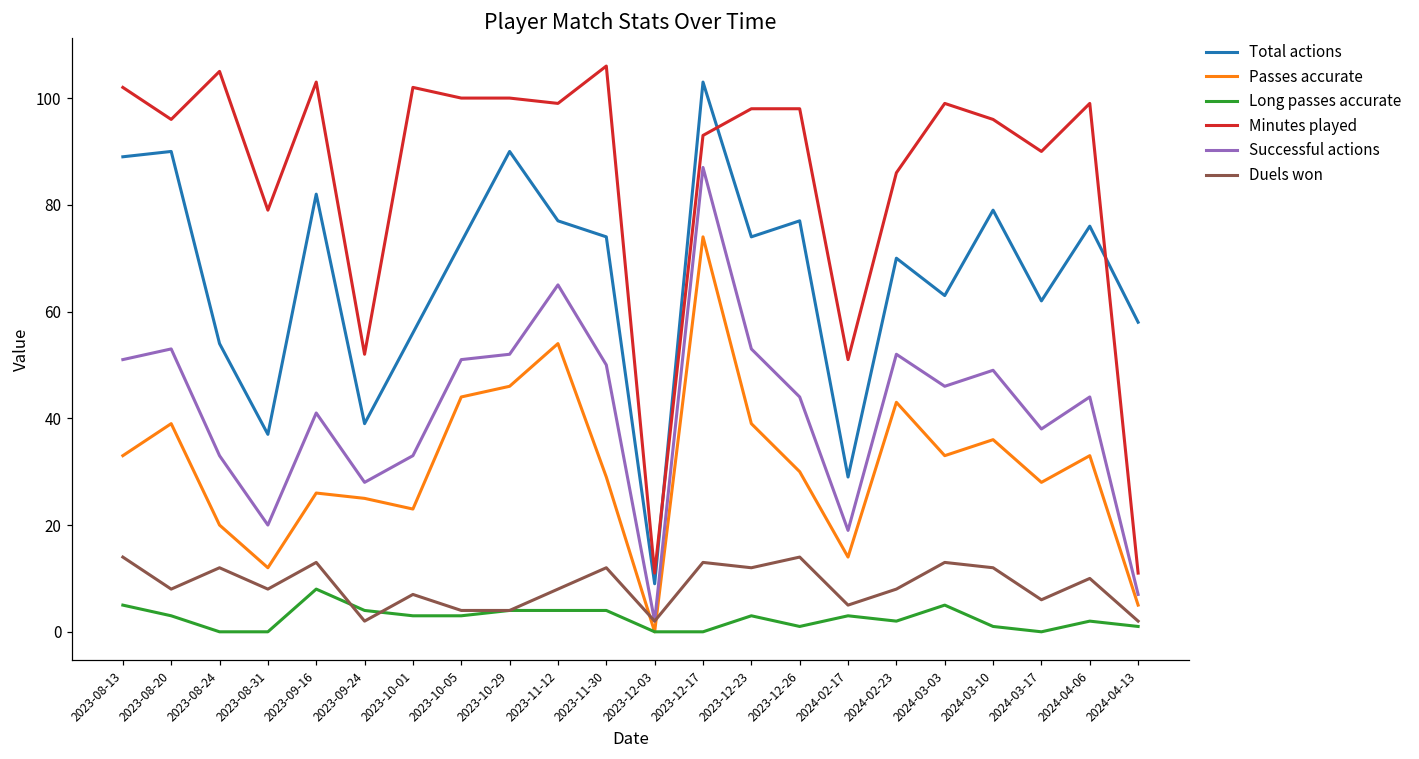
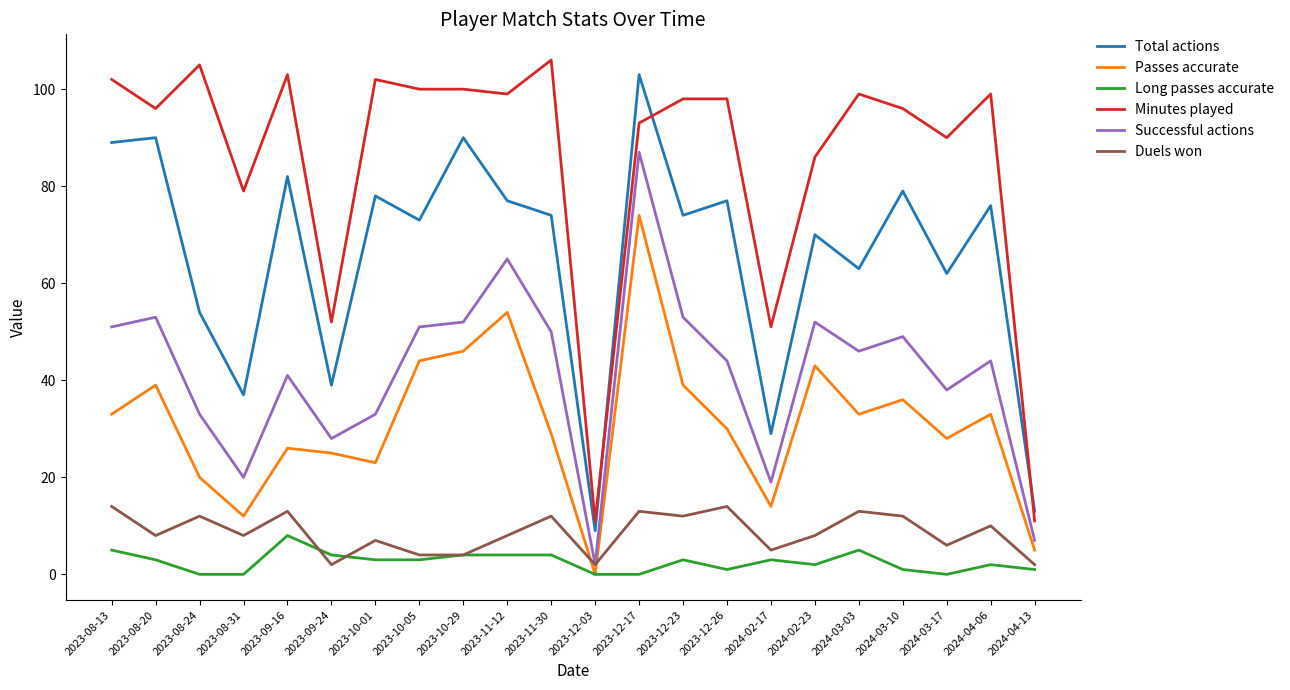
Total actions, 2023-10-01: 56 -> 78
Total actions, 2024-04-13: 58 -> 13
